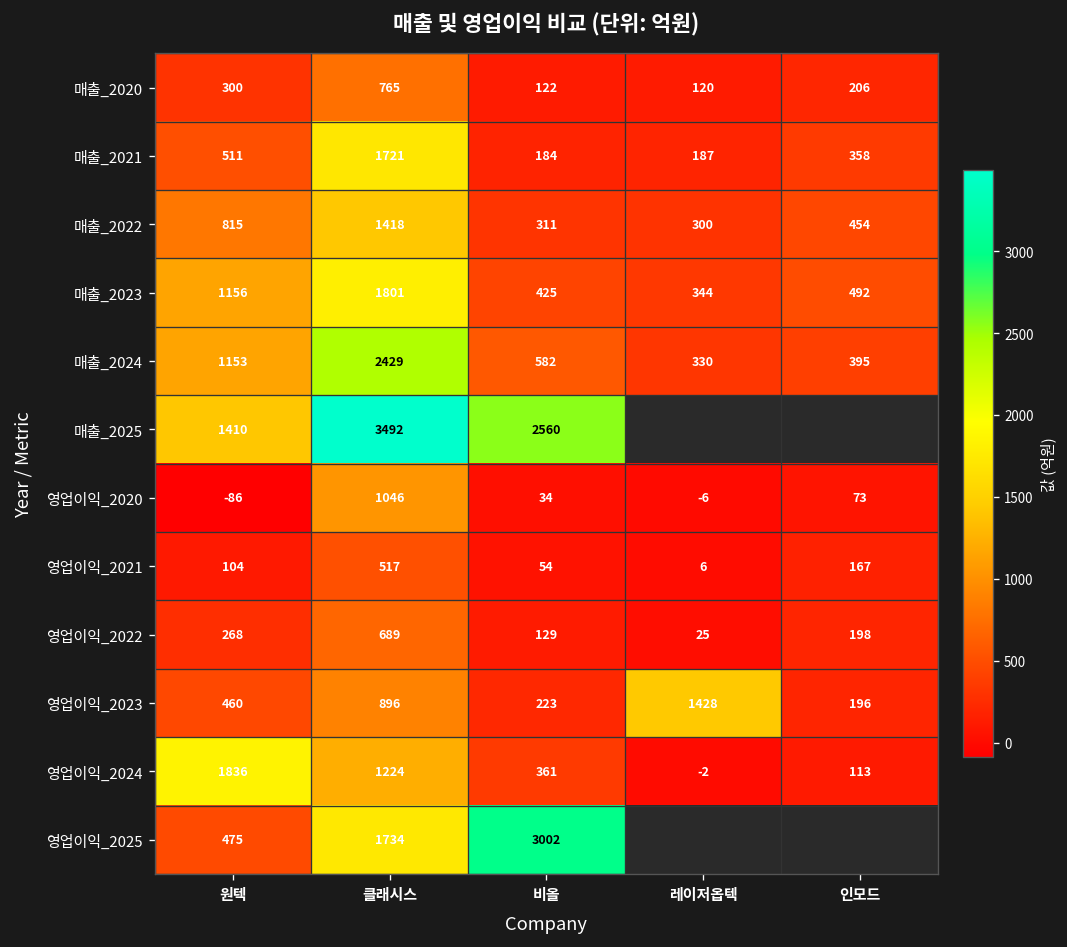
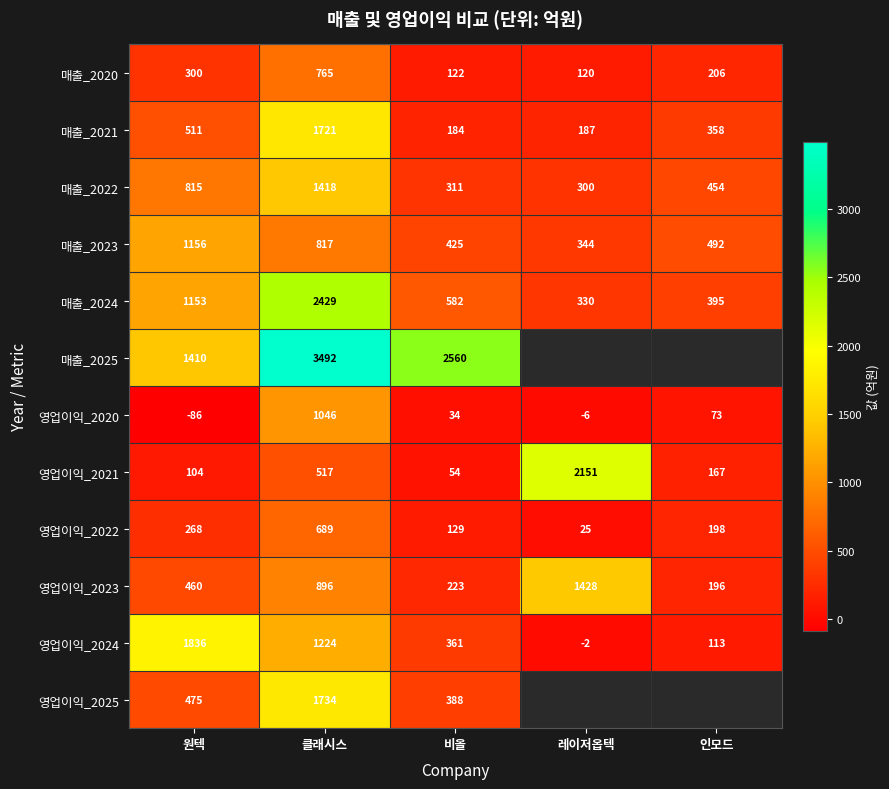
매출_2023, 클래시스: 1801 -> 817
영업이익_2021, 레이저옵텍: 6 -> 2151
영업이익_2025, 비올: 3002 -> 388
